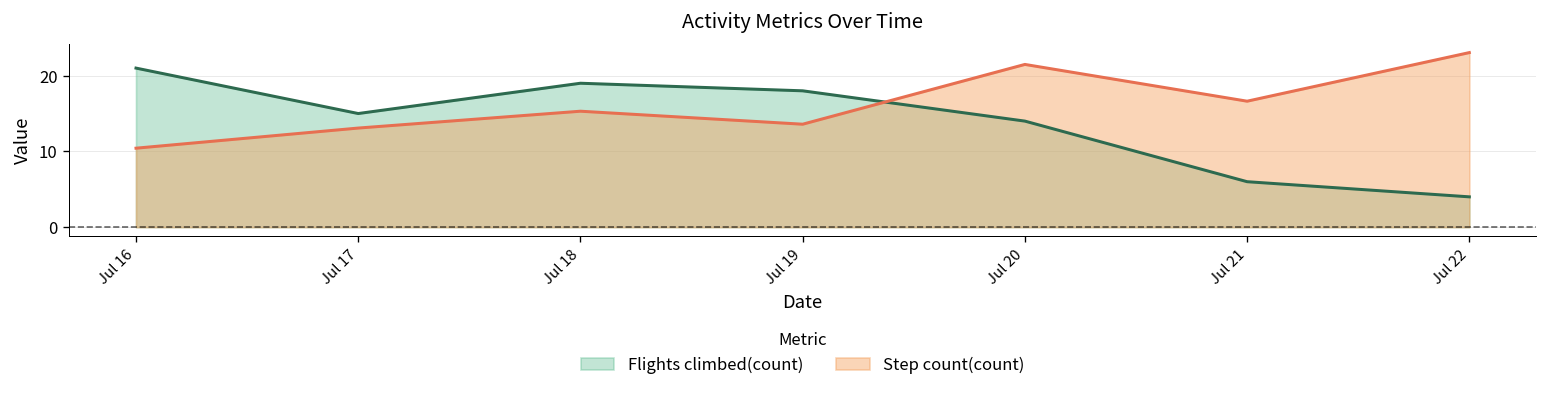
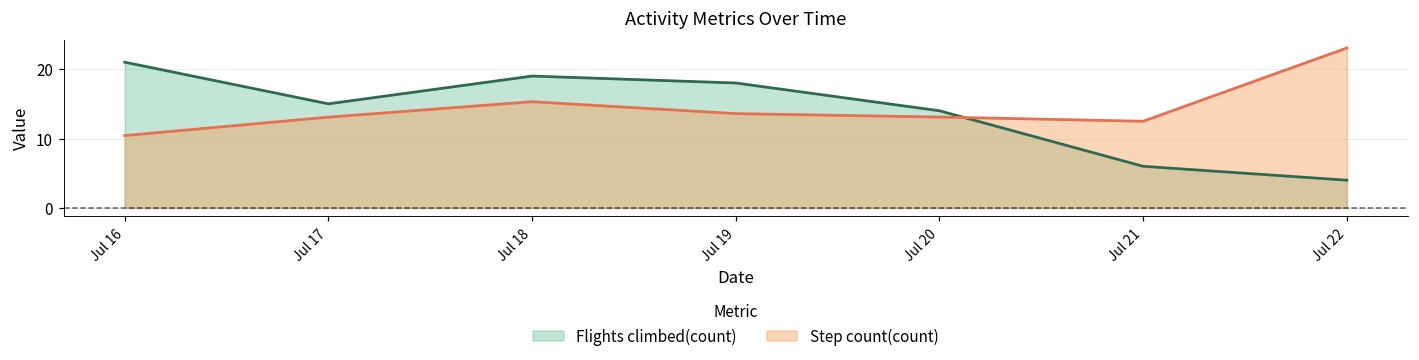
Step count(count), Jul 20: 21 -> 13
Step count(count), Jul 21: 17 -> 12
